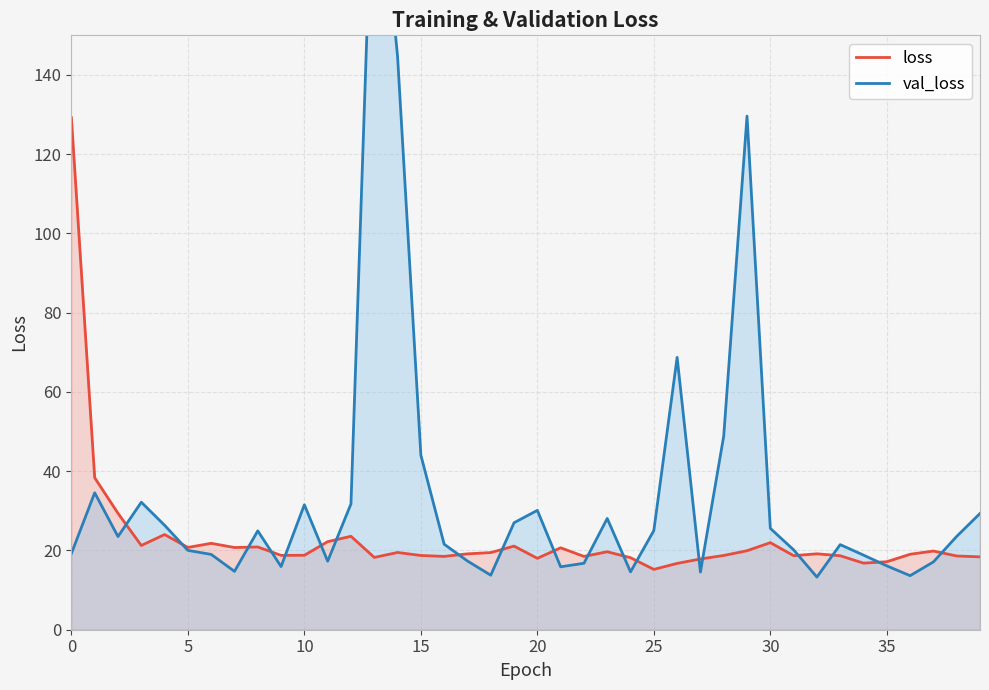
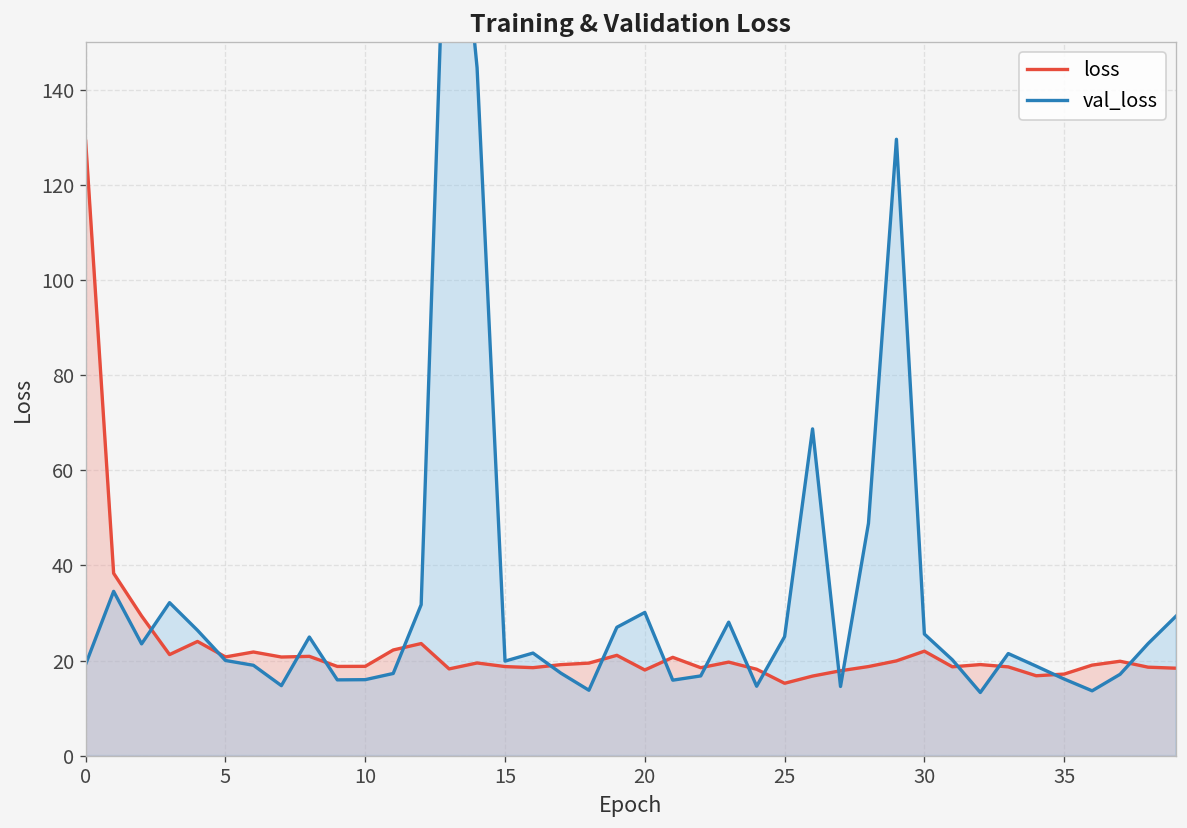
val_loss, 10: 32 -> 16
val_loss, 15: 44 -> 20
